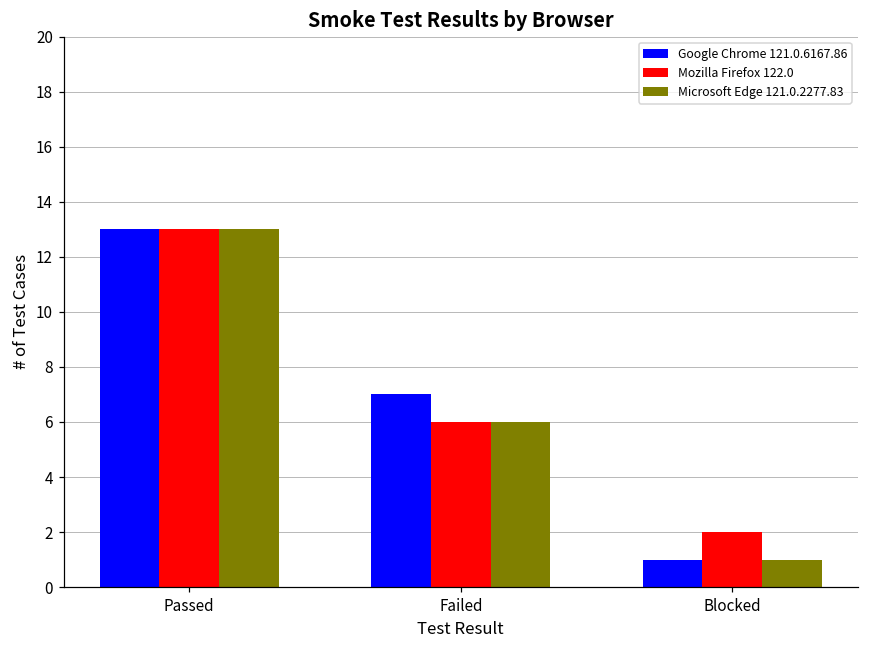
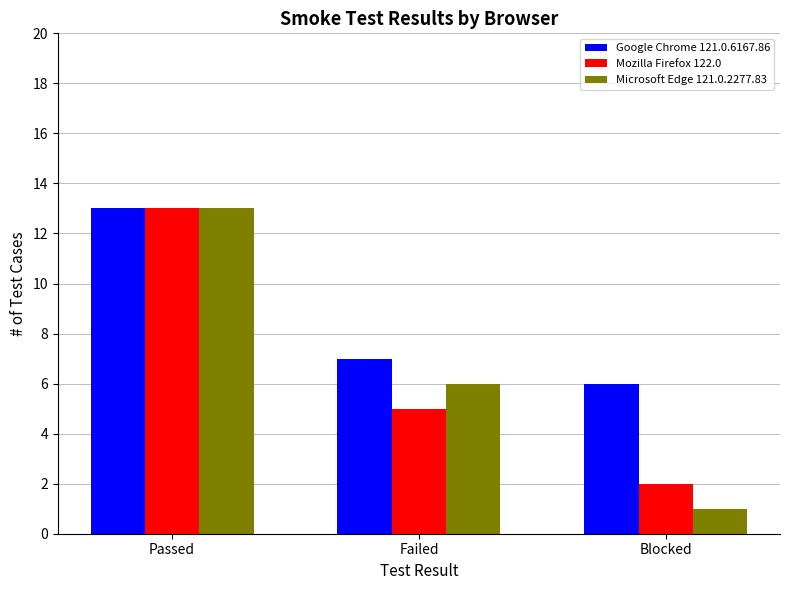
Mozilla Firefox 122.0, Failed: 6 -> 5
Google Chrome 121.0.6167.86, Blocked: 1 -> 6
